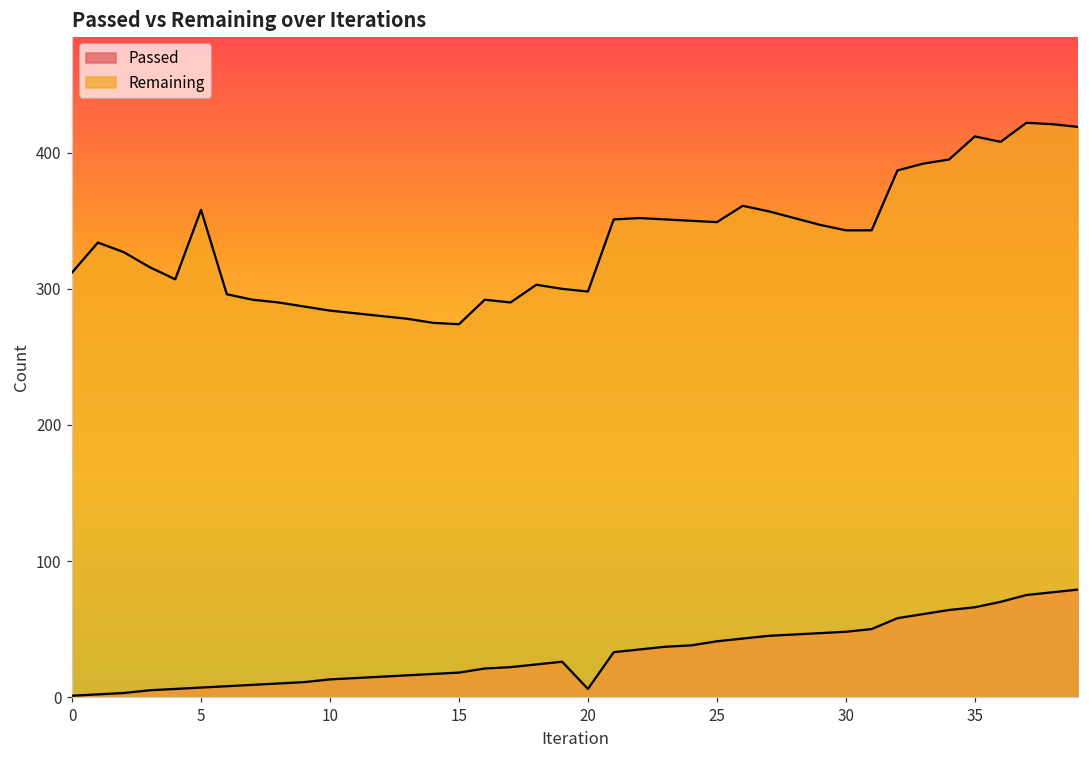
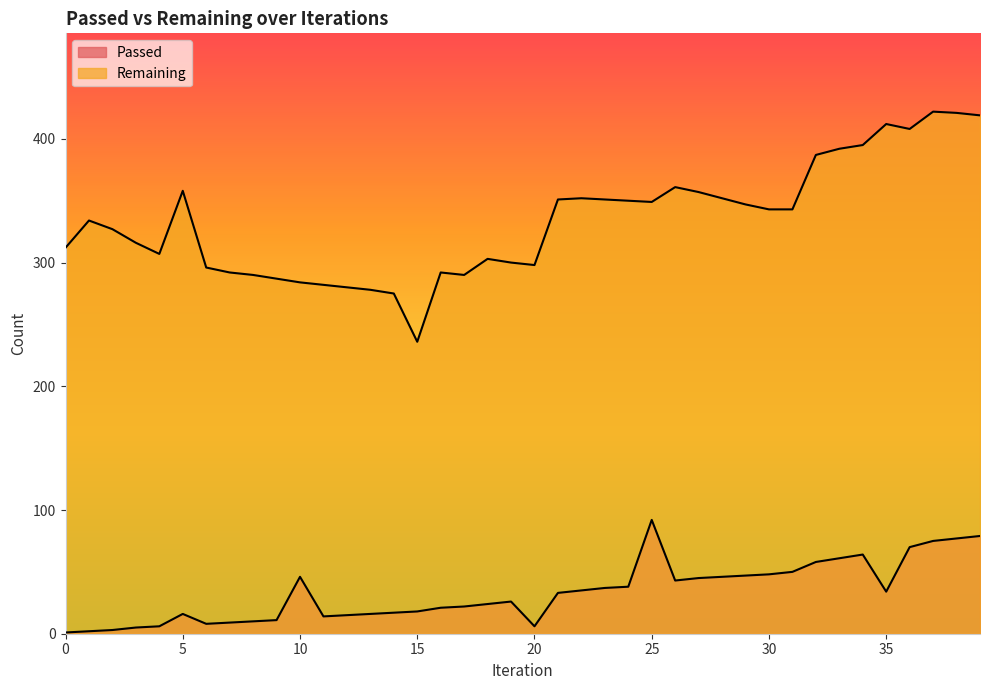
Passed, 5: 7 -> 16
Passed, 10: 13 -> 46
Remaining, 15: 274 -> 236
Passed, 25: 41 -> 92
Passed, 35: 66 -> 34
